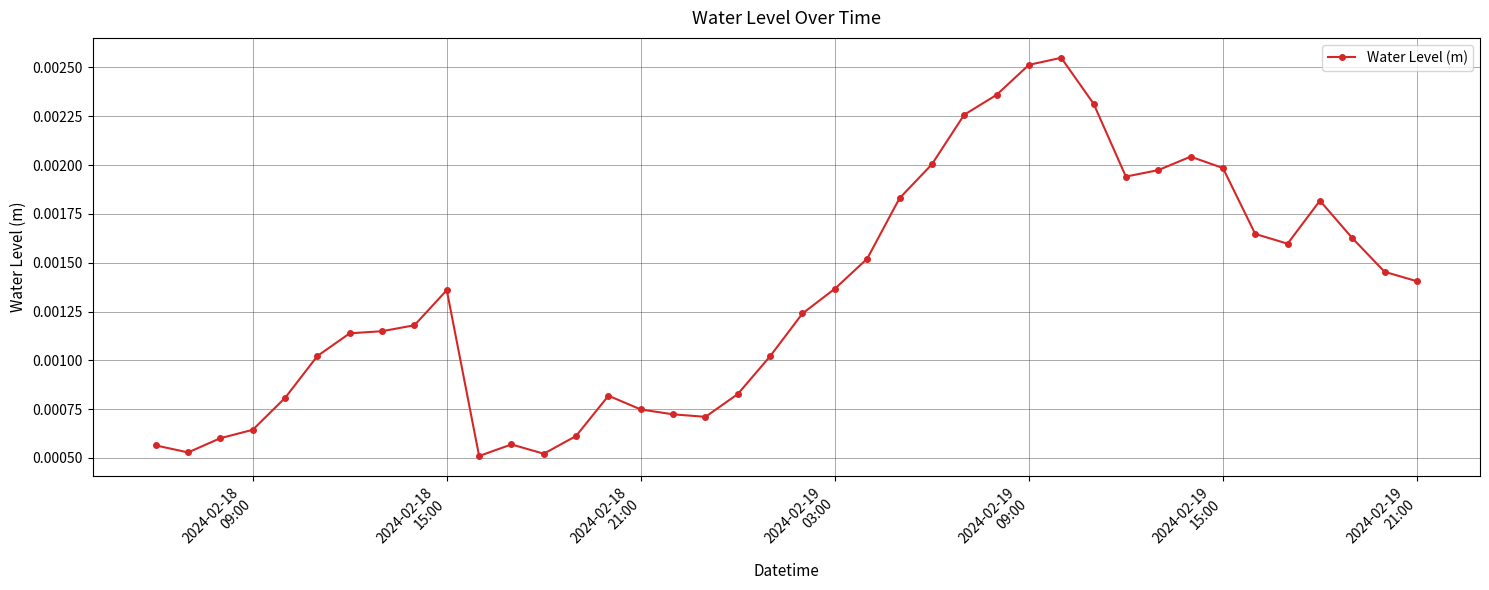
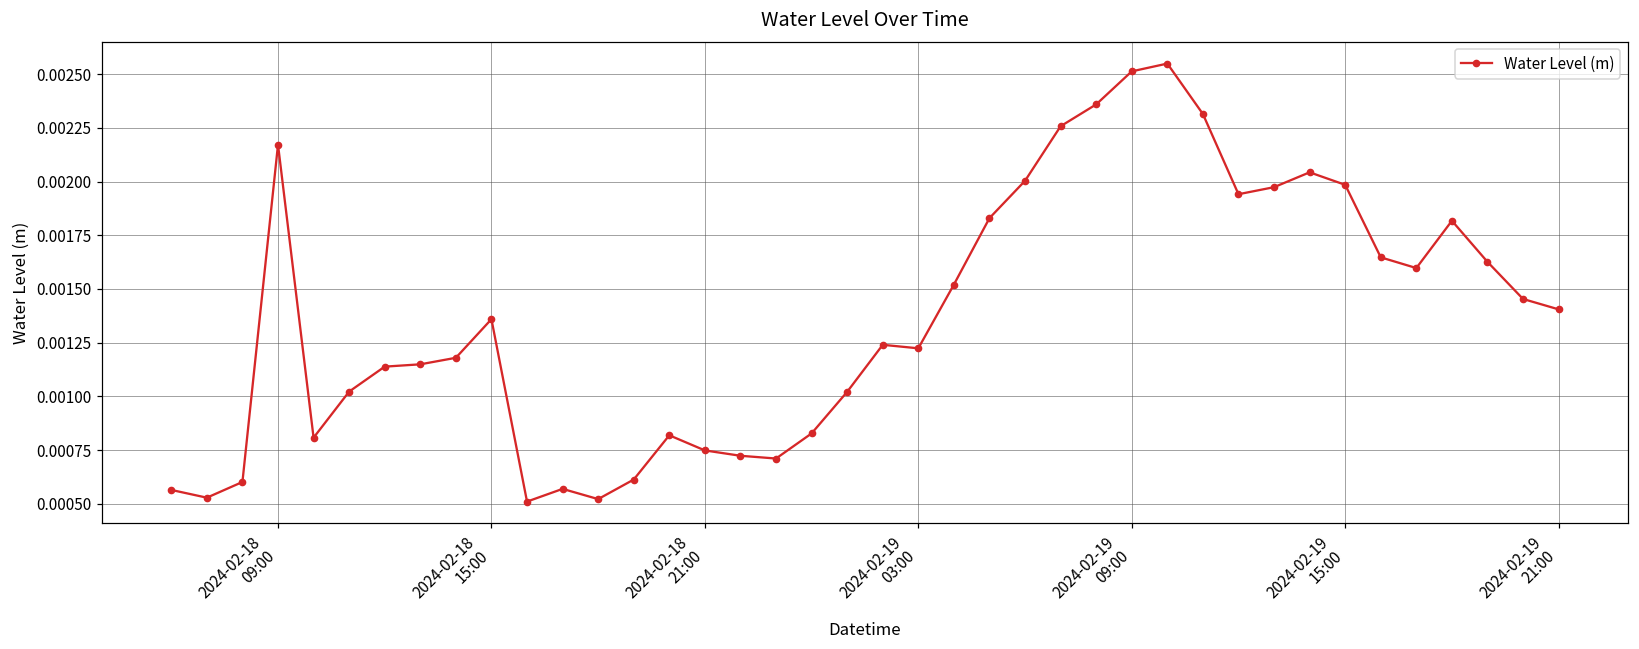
2024-02-18 09:00: 0.00064 -> 0.00217
2024-02-19 03:00: 0.00137 -> 0.00122
